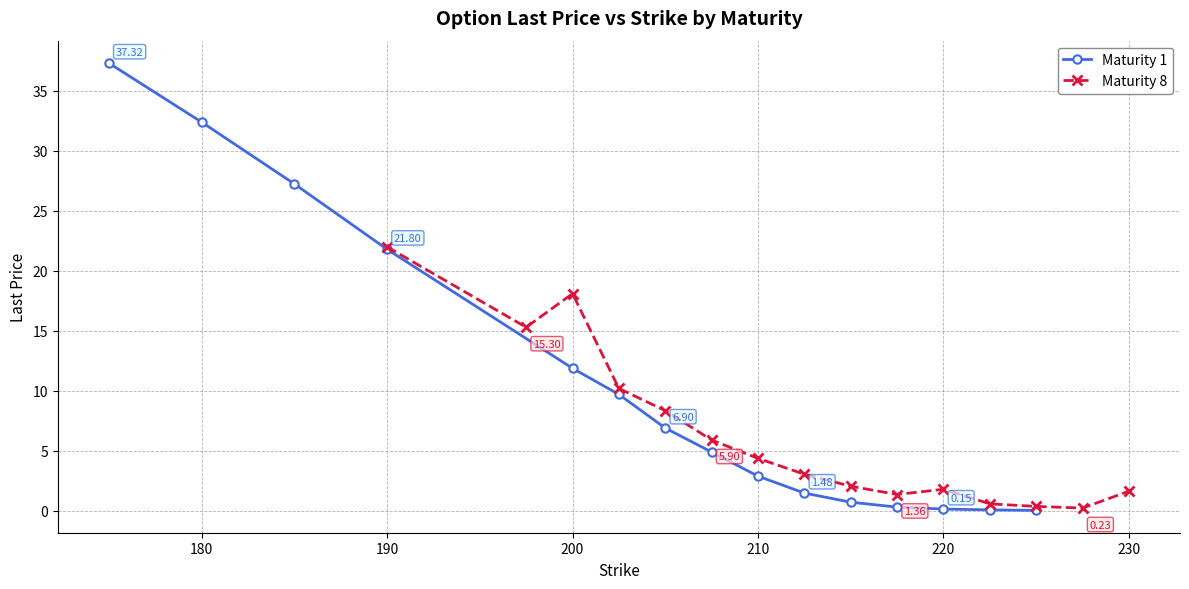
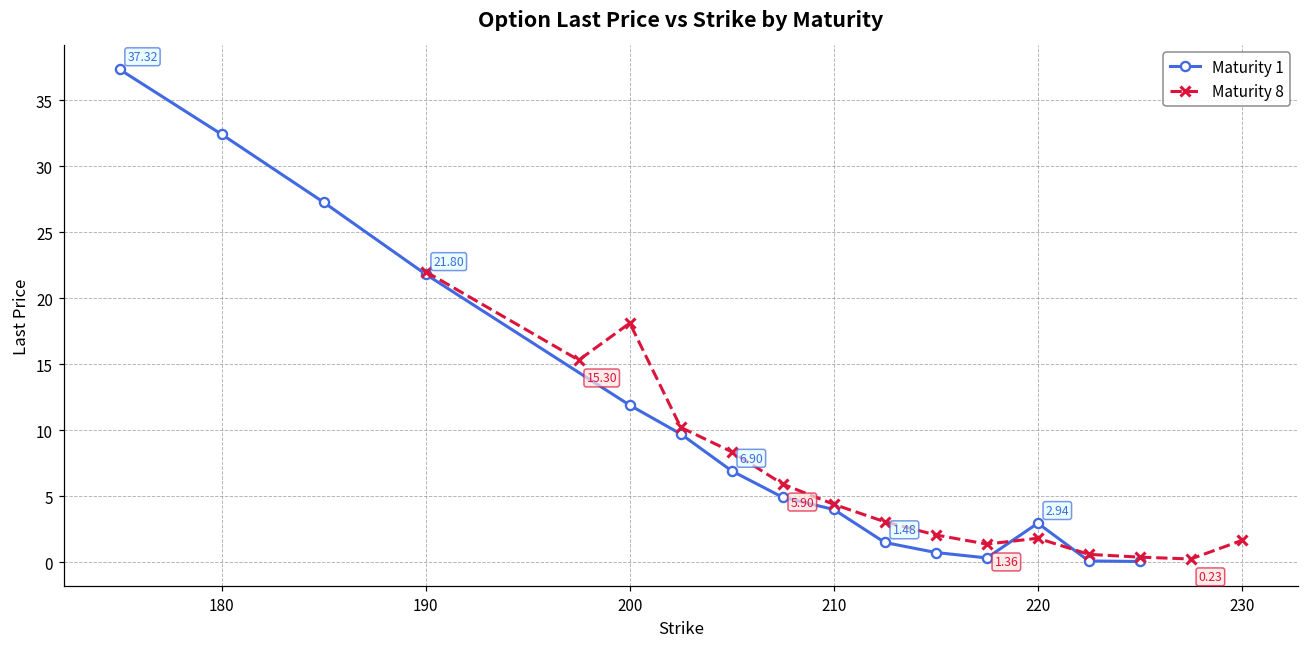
Maturity 1, 210: 2.9 -> 4.0
Maturity 1, 220: 0.15 -> 2.94
